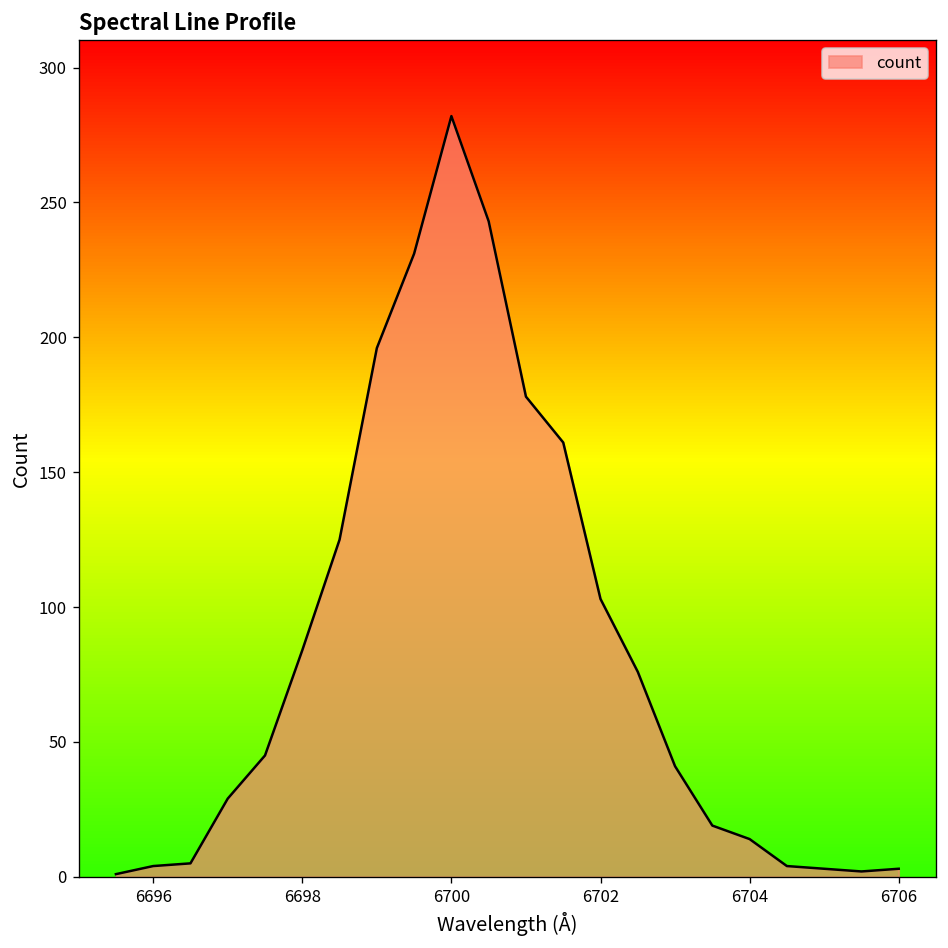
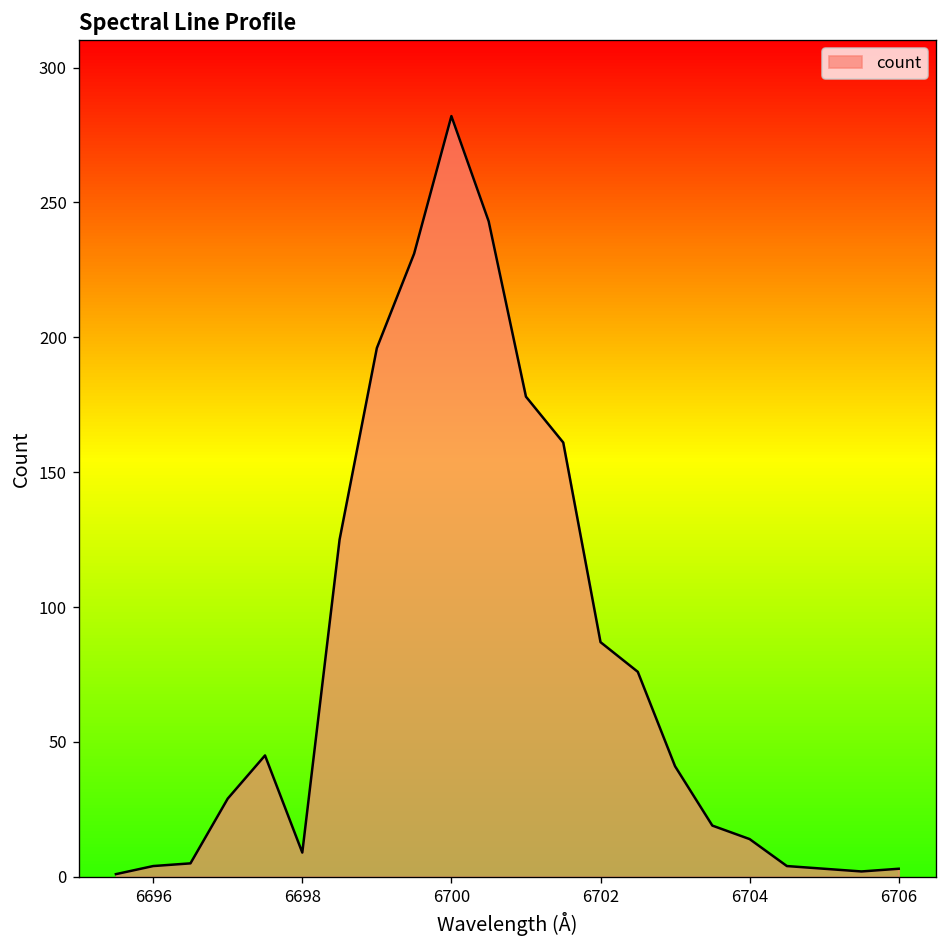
count, 6698: 84 -> 9
count, 6702: 103 -> 87
